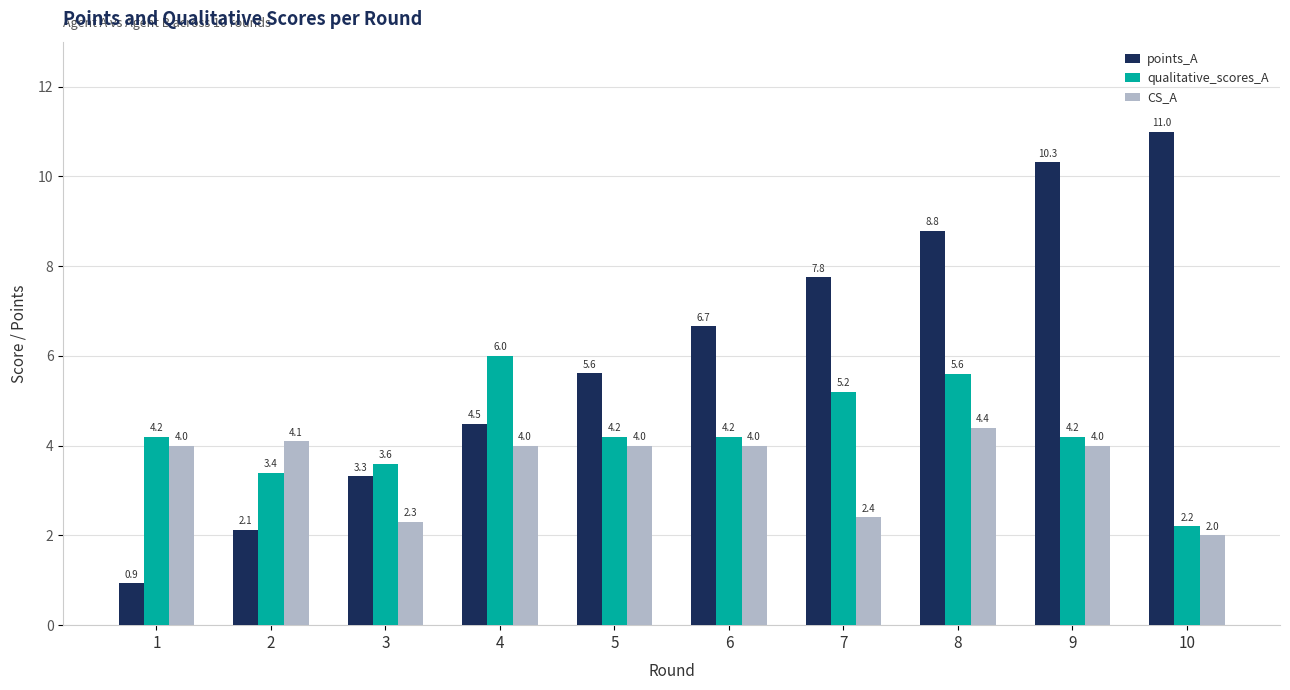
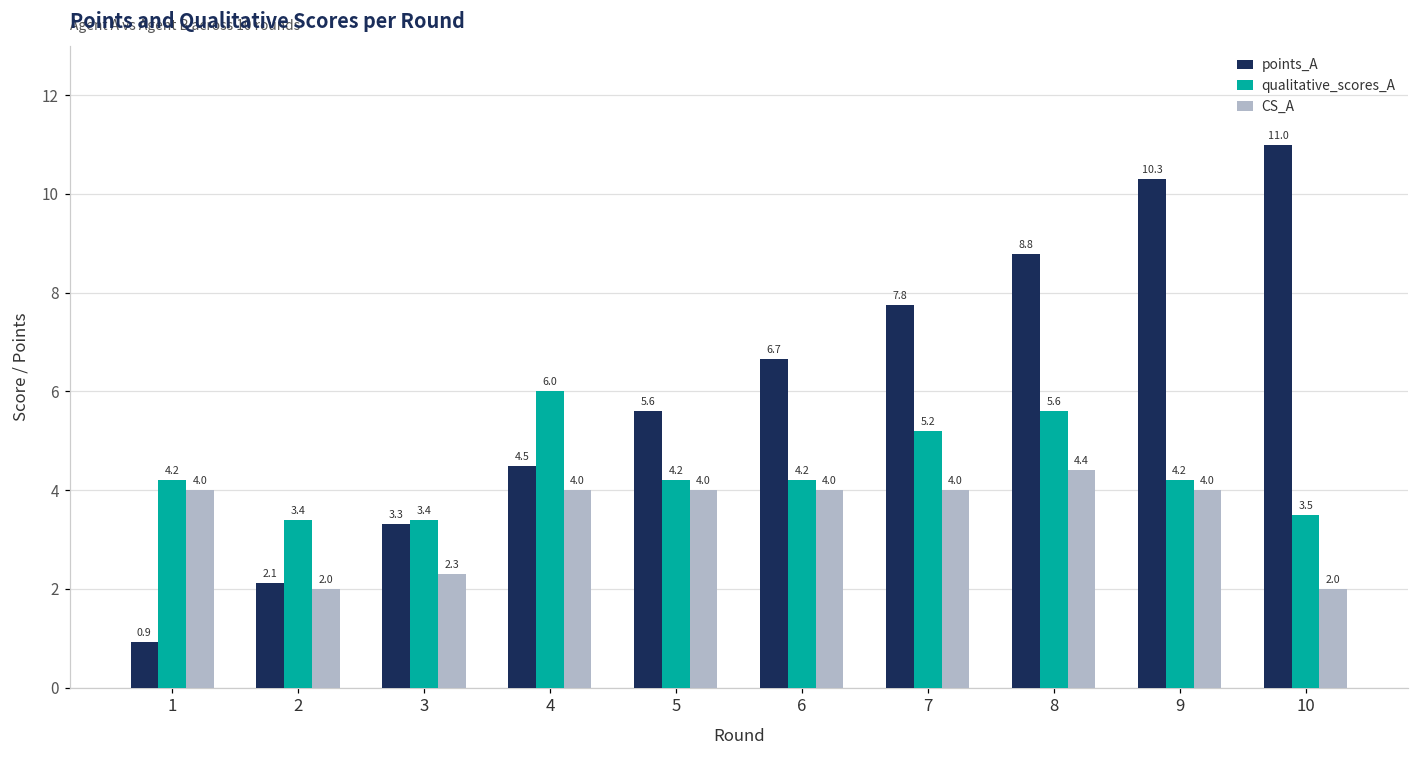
CS_A, 2: 4.1 -> 2.0
qualitative_scores_A, 3: 3.6 -> 3.4
CS_A, 7: 2.4 -> 4.0
qualitative_scores_A, 10: 2.2 -> 3.5
